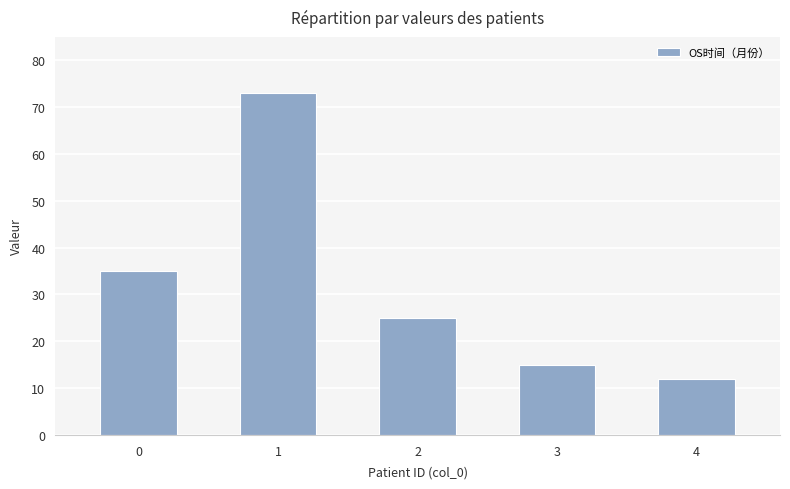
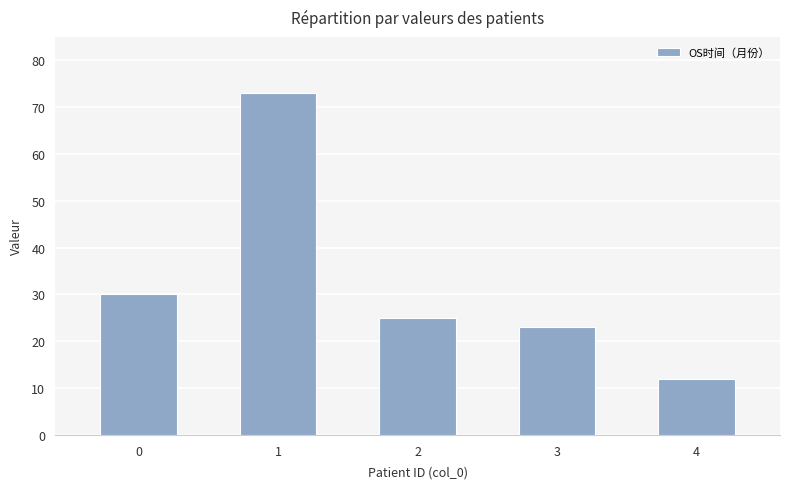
0: 35 -> 30
3: 15 -> 23
